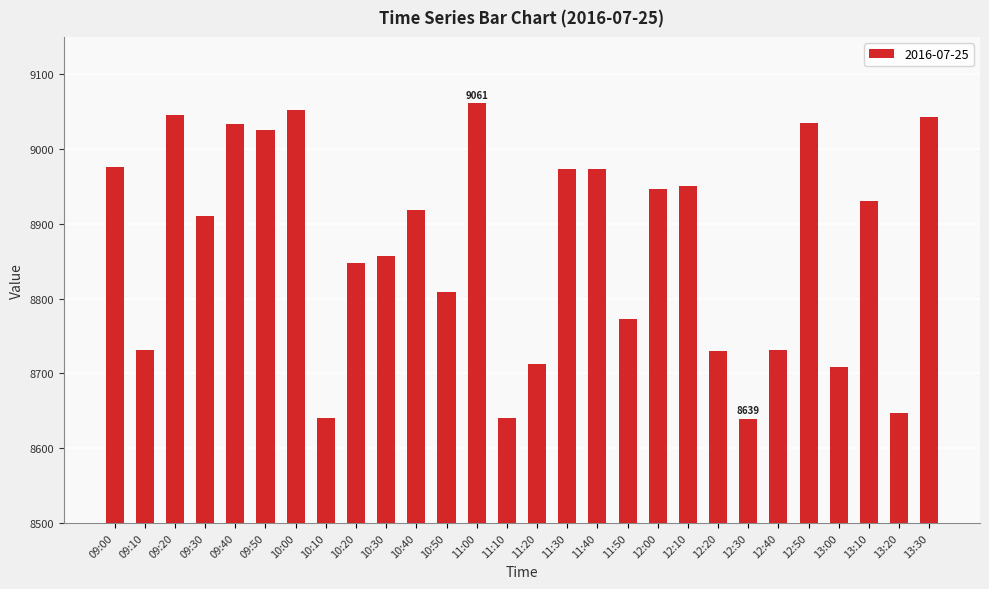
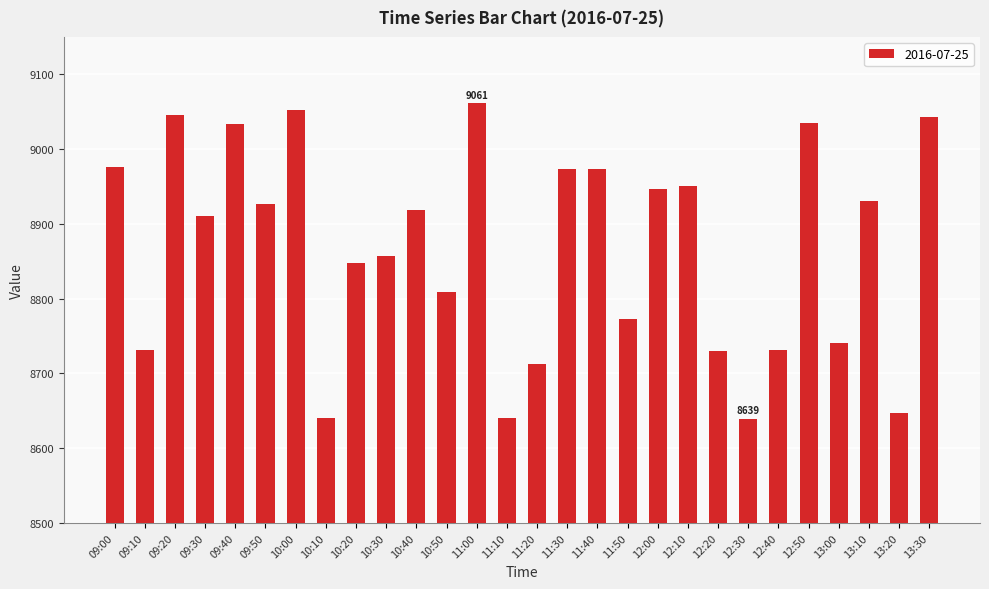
09:50: 9030 -> 8930
13:00: 8710 -> 8740
